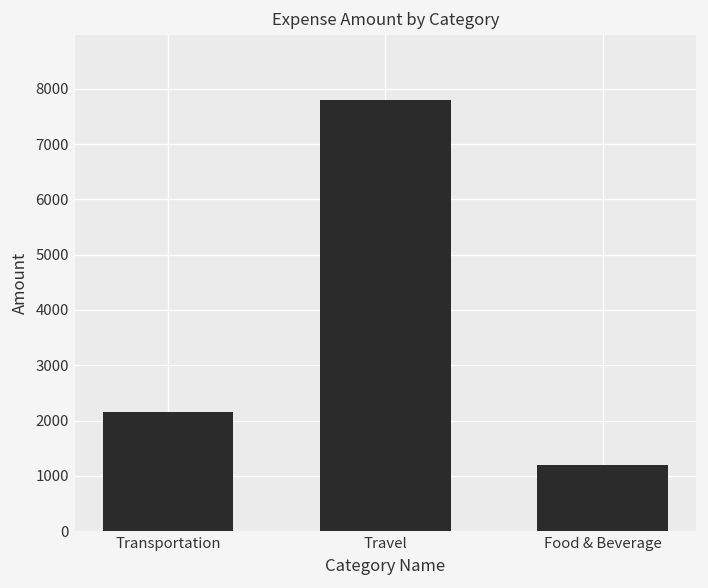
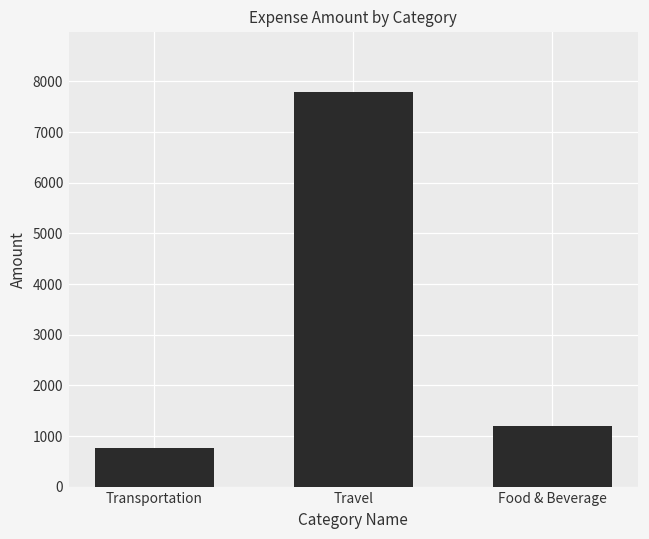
Transportation: 2200 -> 800
